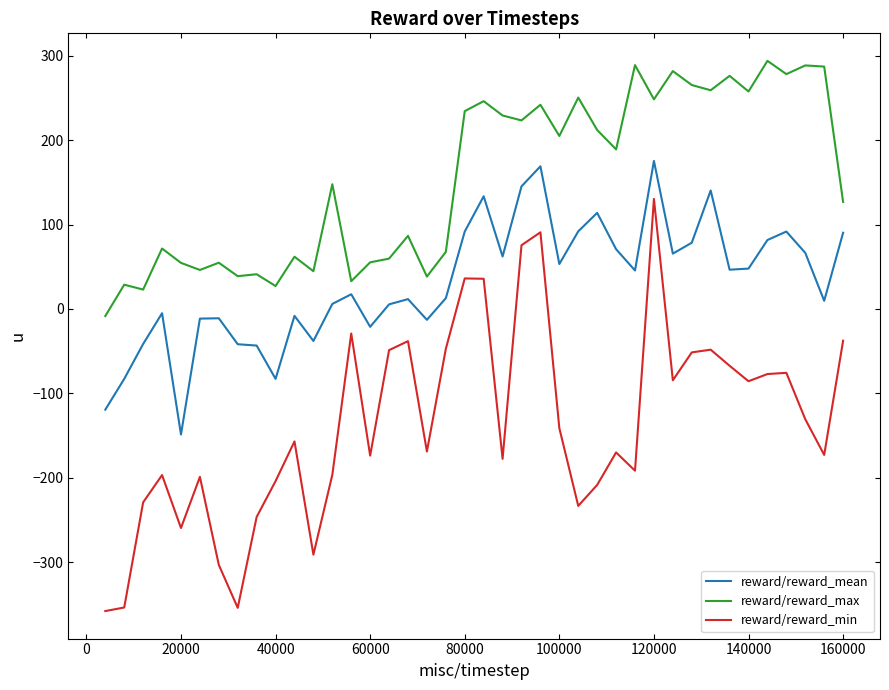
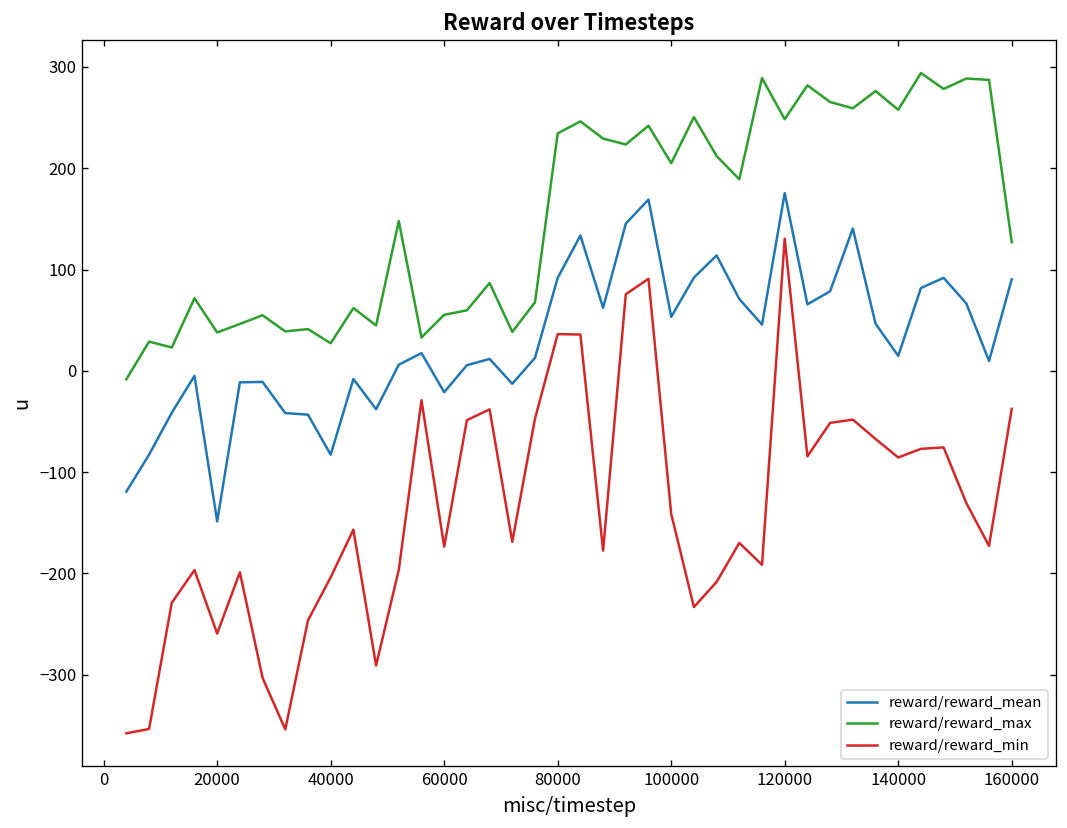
reward/reward_max, 20000: 50 -> 40
reward/reward_mean, 140000: 50 -> 10
